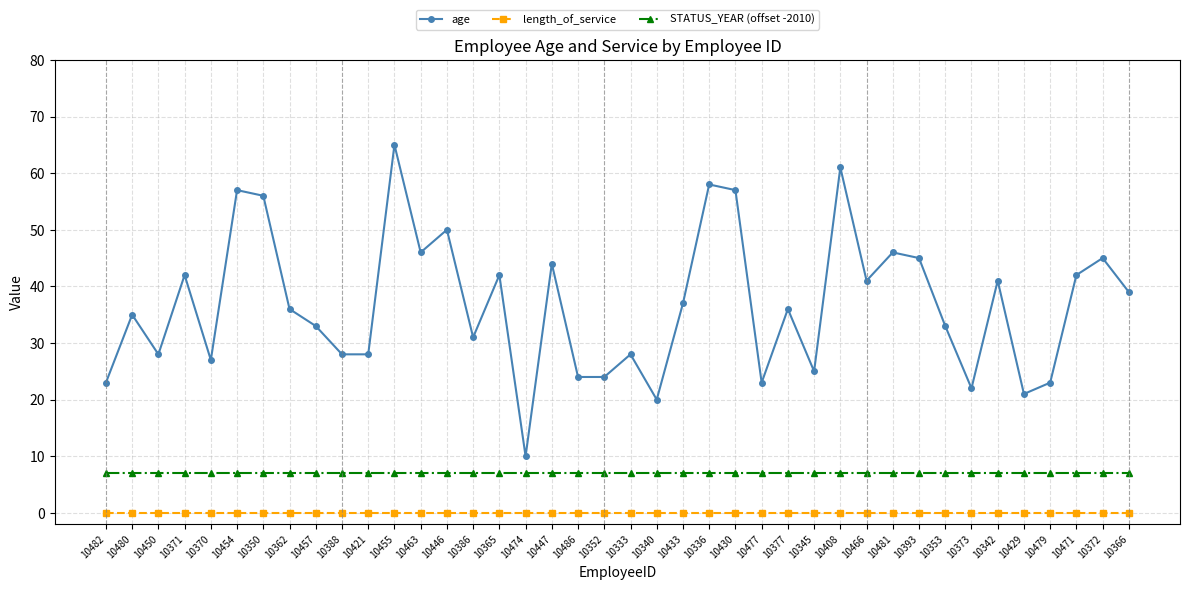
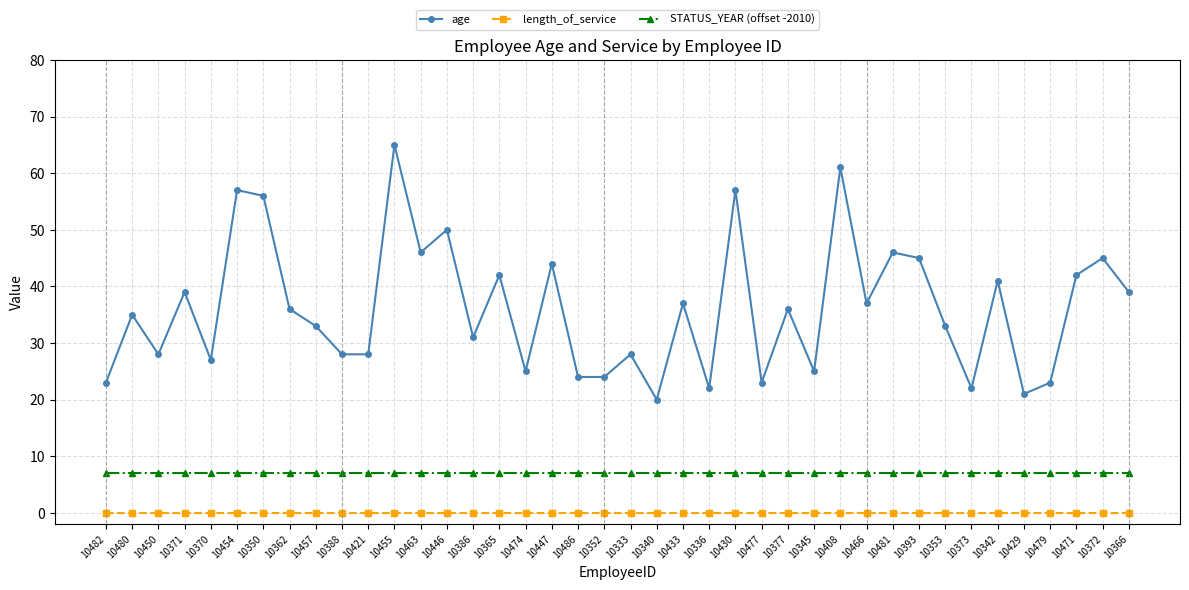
age, 10371: 42 -> 39
age, 10474: 10 -> 25
age, 10336: 58 -> 22
age, 10466: 41 -> 37
